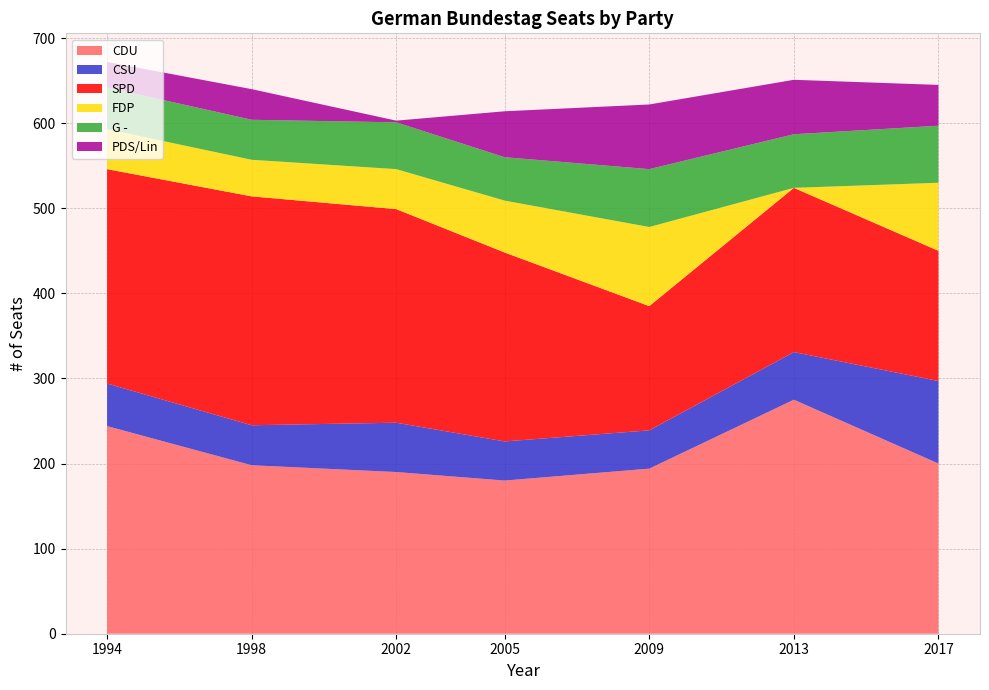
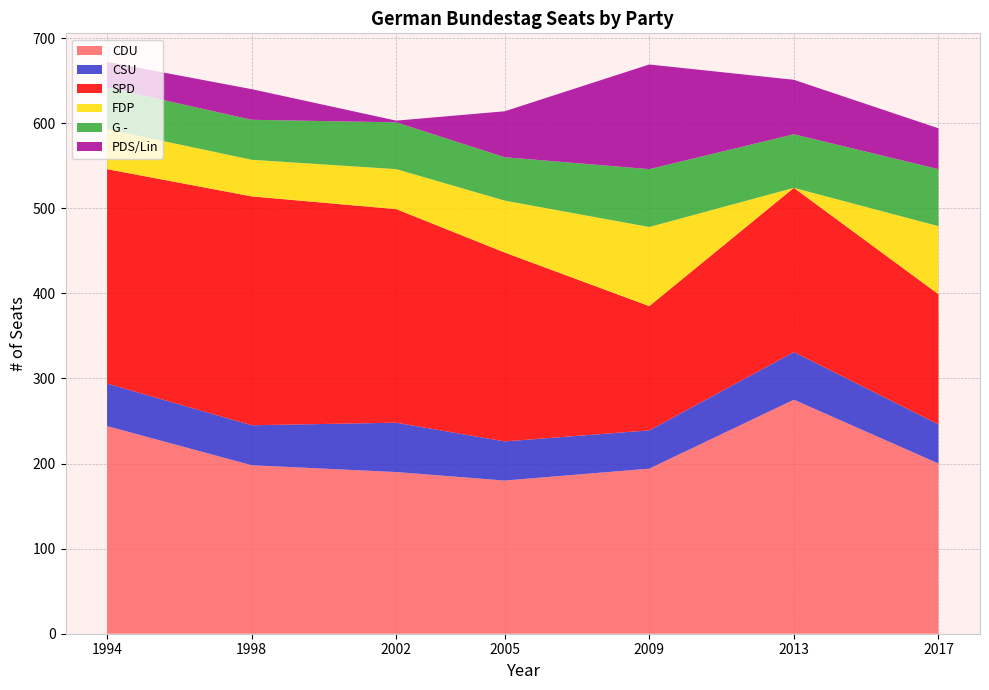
PDS/Lin, 2009: 80 -> 120
CSU, 2017: 100 -> 50
